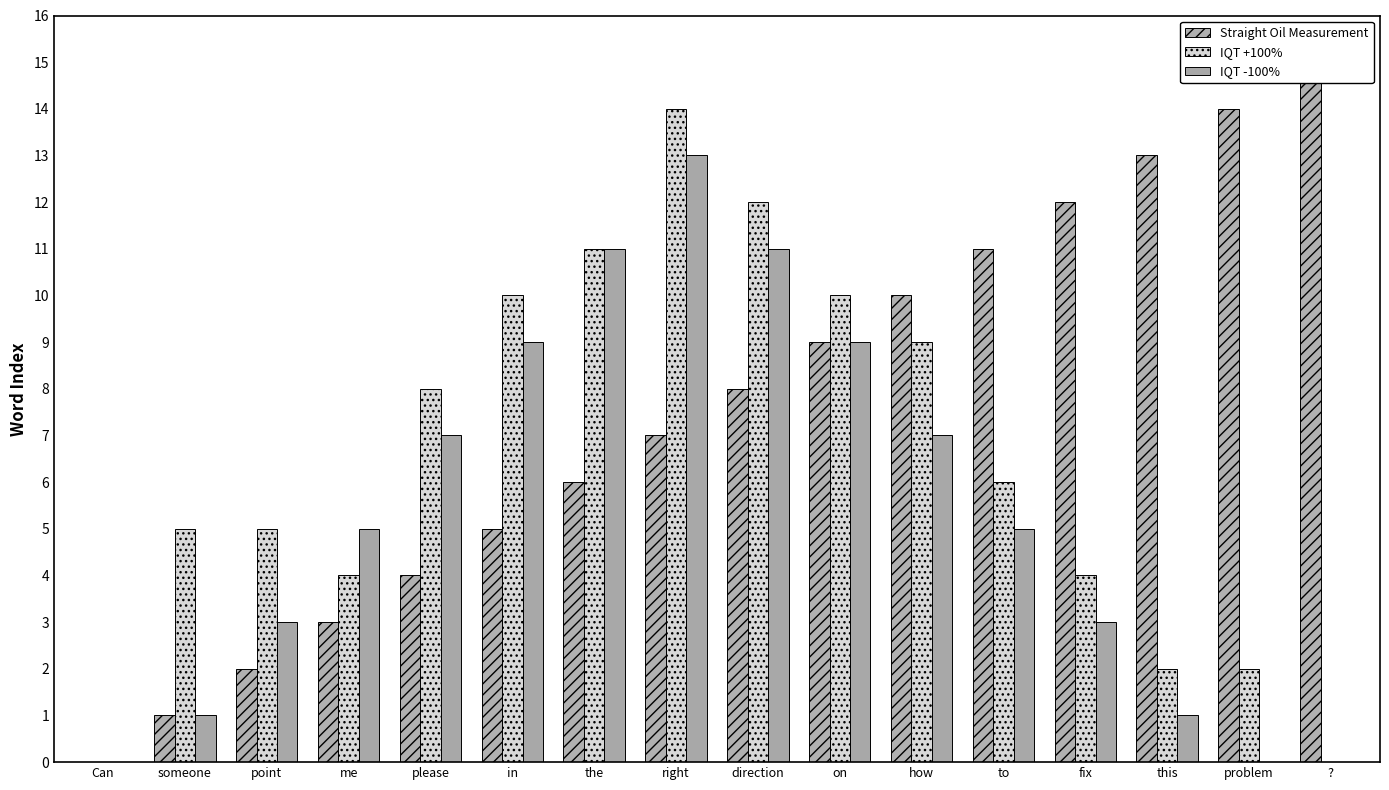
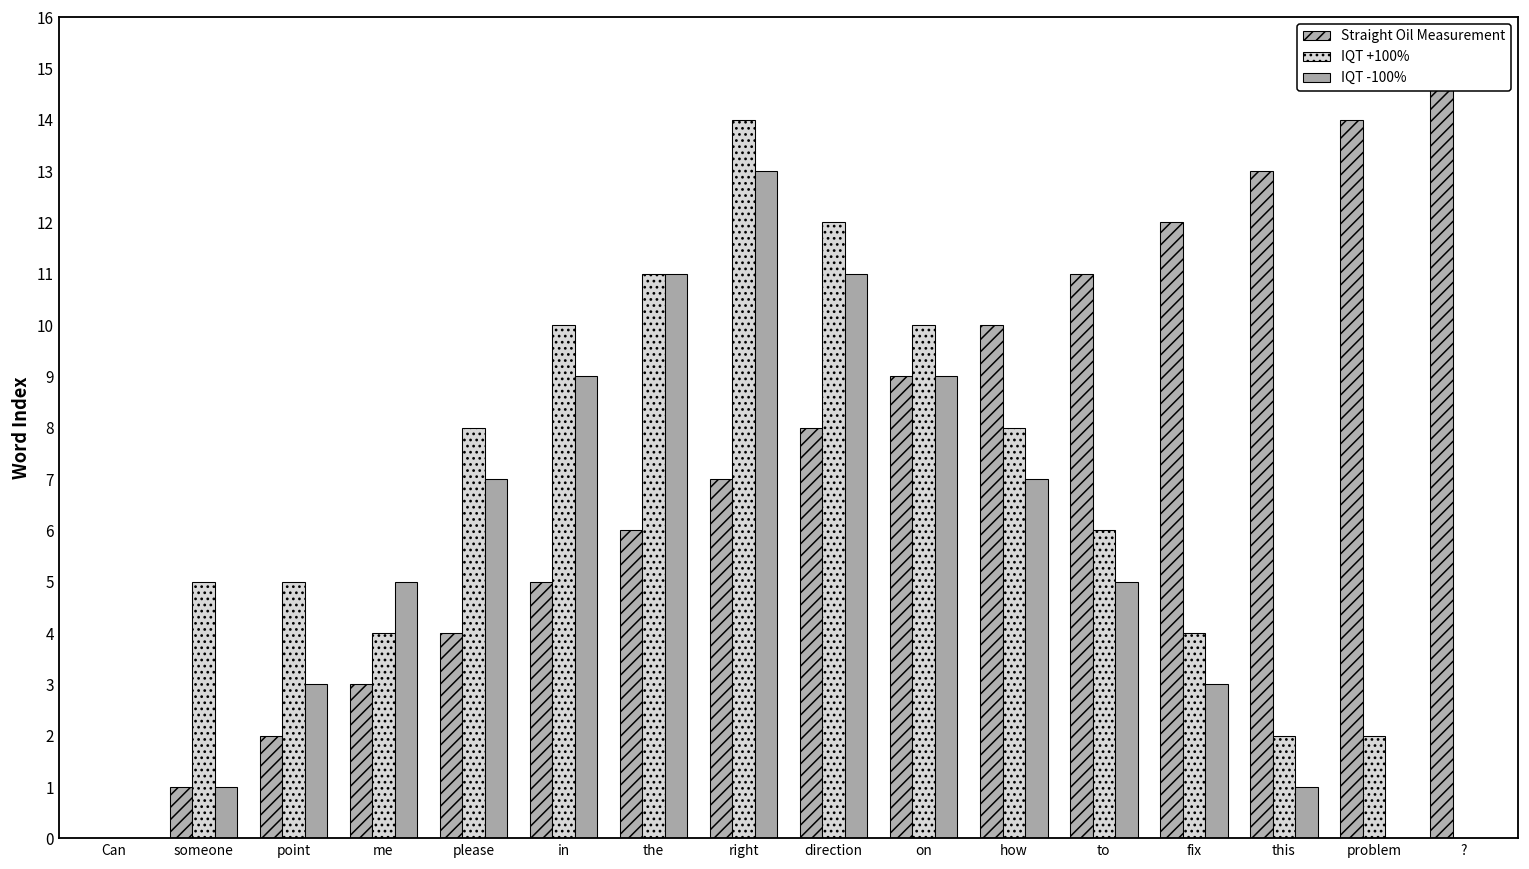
IQT +100%, how: 9 -> 8
